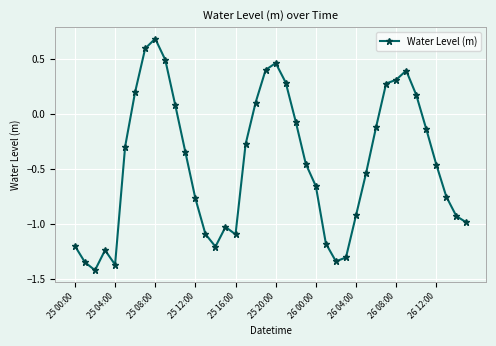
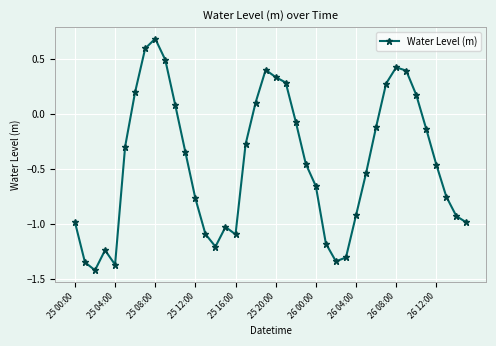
25 00:00: -1.20 -> -0.98
25 20:00: 0.46 -> 0.33
26 08:00: 0.31 -> 0.42
